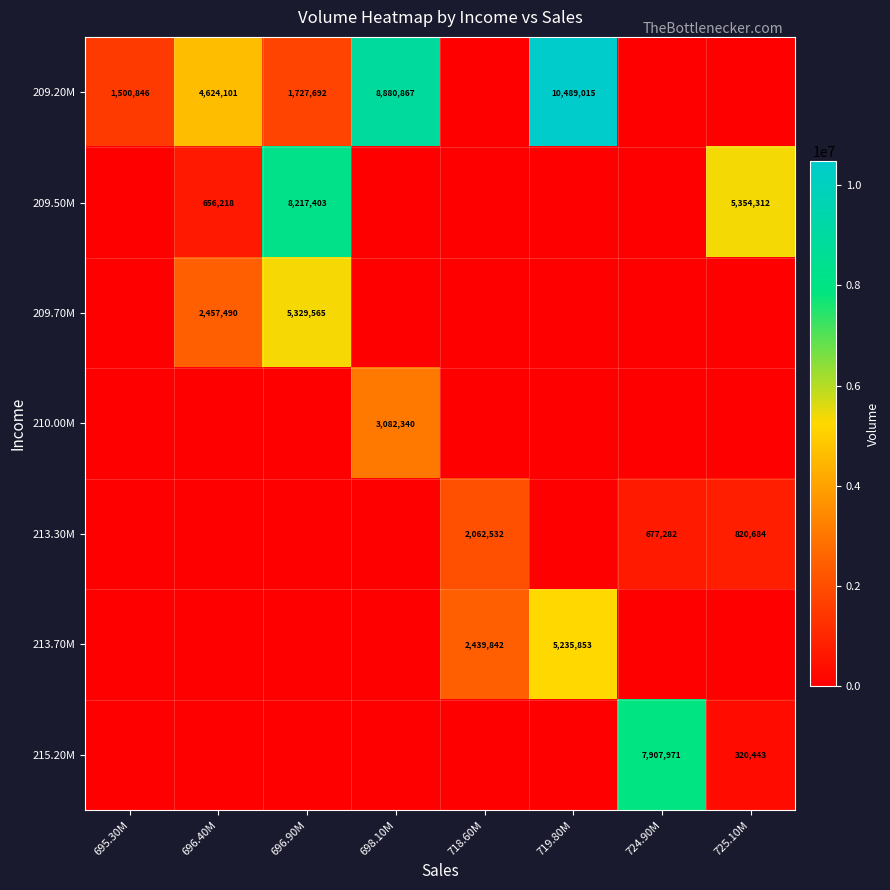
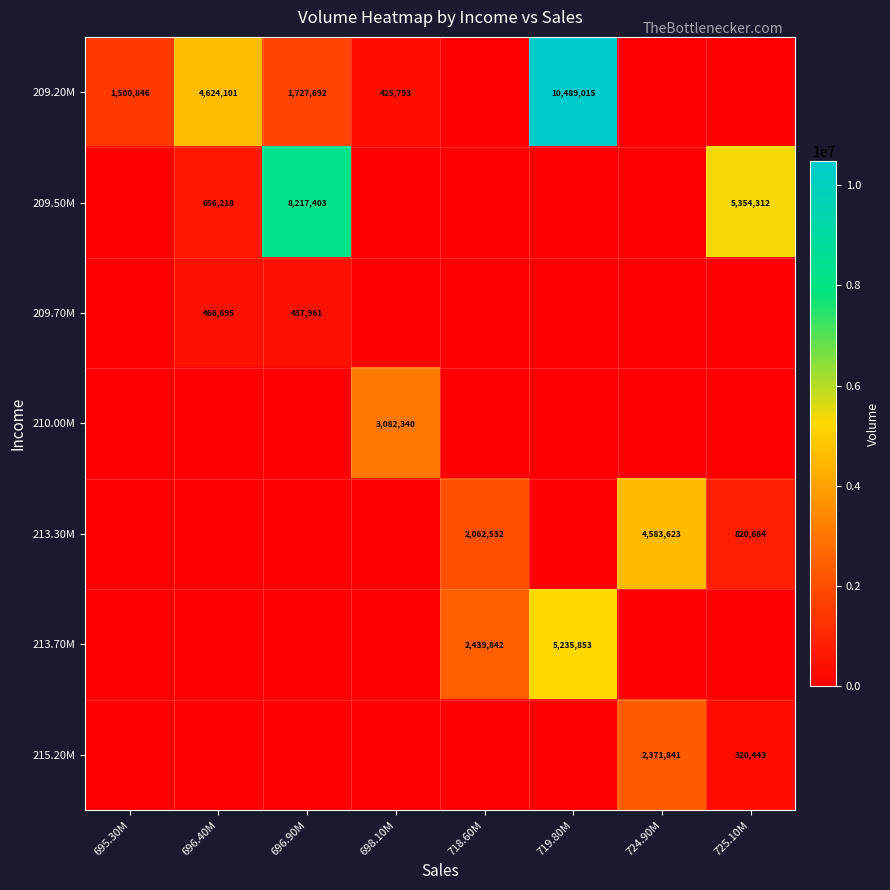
209.20M, 698.10M: 8,880,867 -> 425,793
209.70M, 696.40M: 2,457,490 -> 466,695
209.70M, 696.90M: 5,329,565 -> 437,961
213.30M, 724.90M: 677,282 -> 4,583,623
215.20M, 724.90M: 7,907,971 -> 2,371,841
